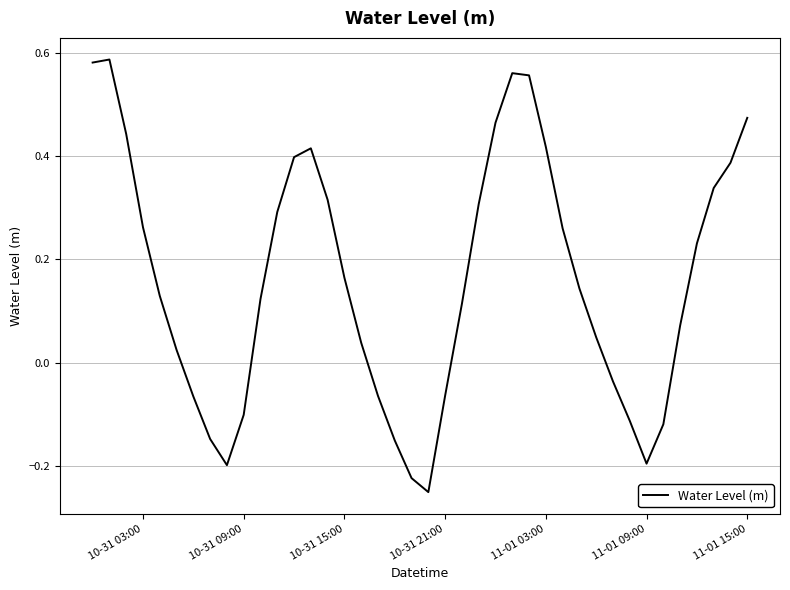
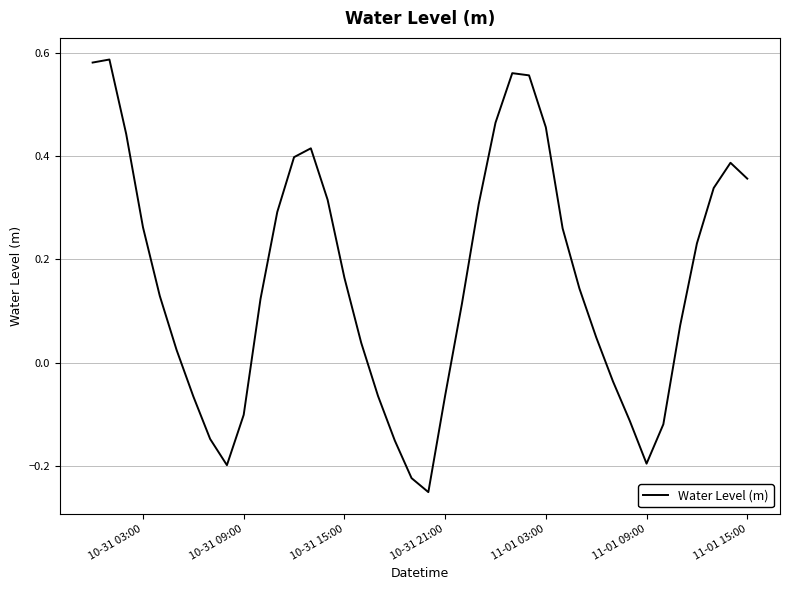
11-01 03:00: 0.42 -> 0.46
11-01 15:00: 0.47 -> 0.36
